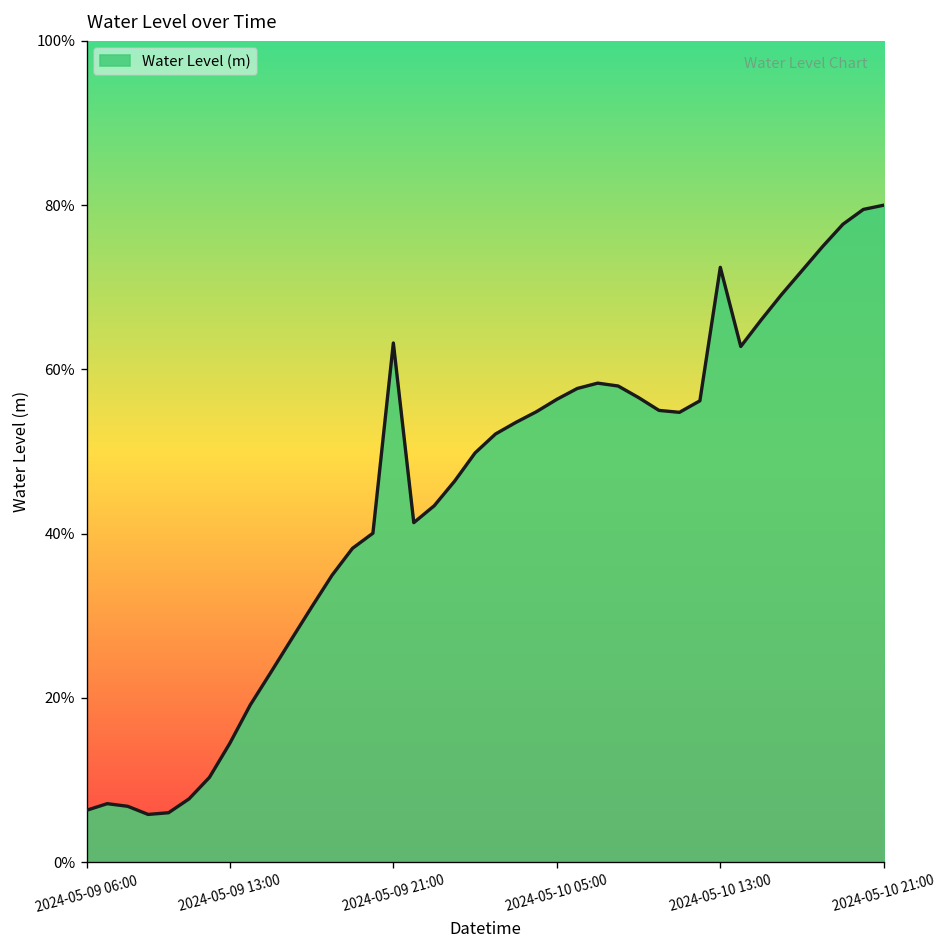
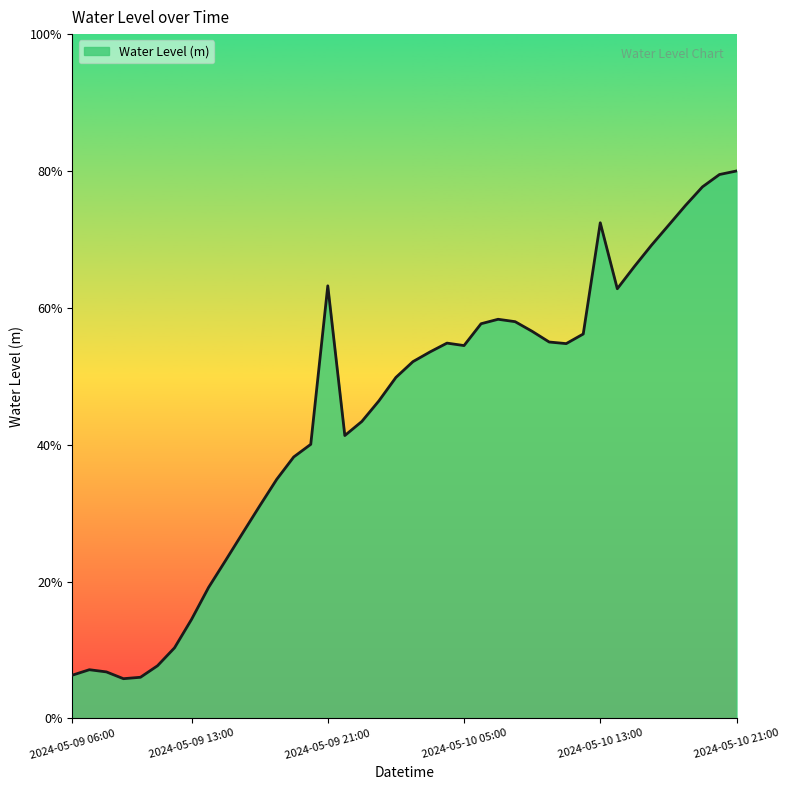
2024-05-10 05:00: 56% -> 54%
